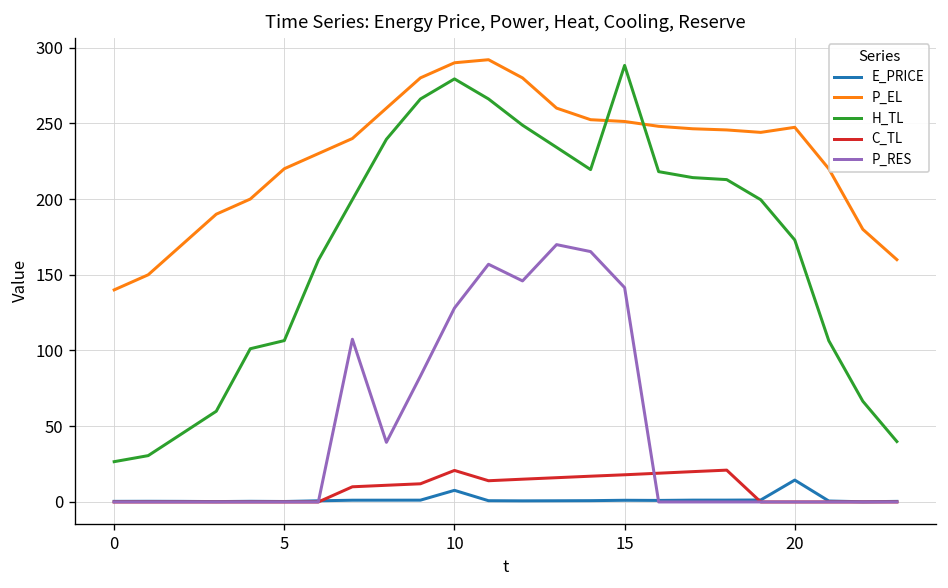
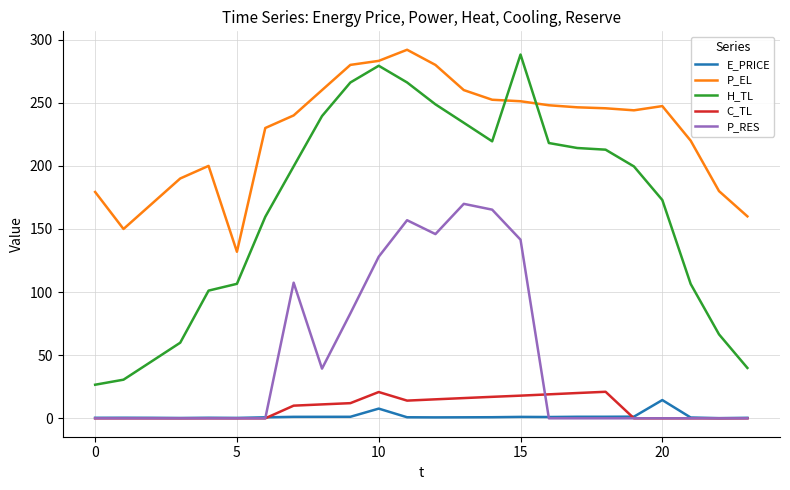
P_EL, 0: 140 -> 179
P_EL, 5: 220 -> 132
P_EL, 10: 290 -> 283
